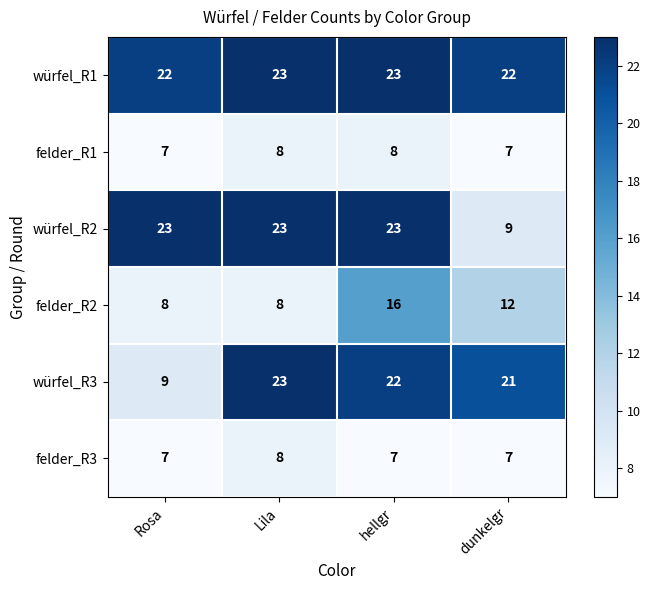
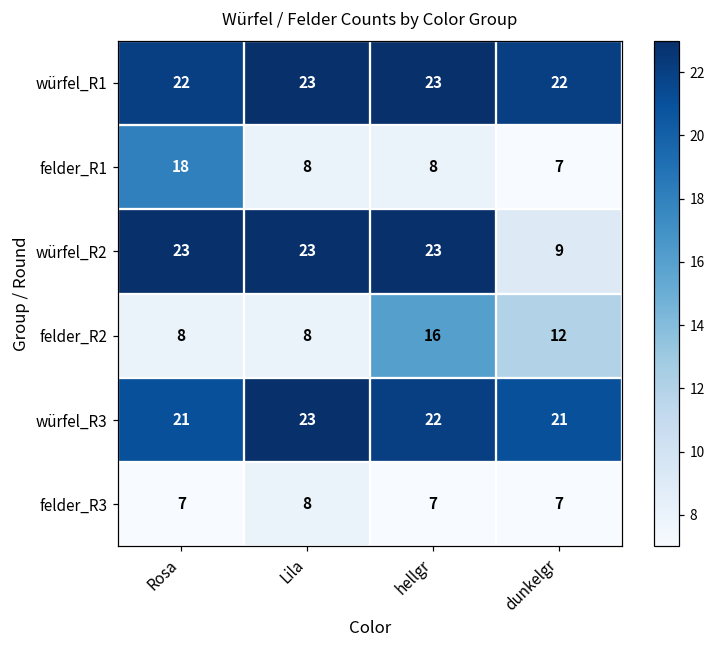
felder_R1, Rosa: 7 -> 18
würfel_R3, Rosa: 9 -> 21
